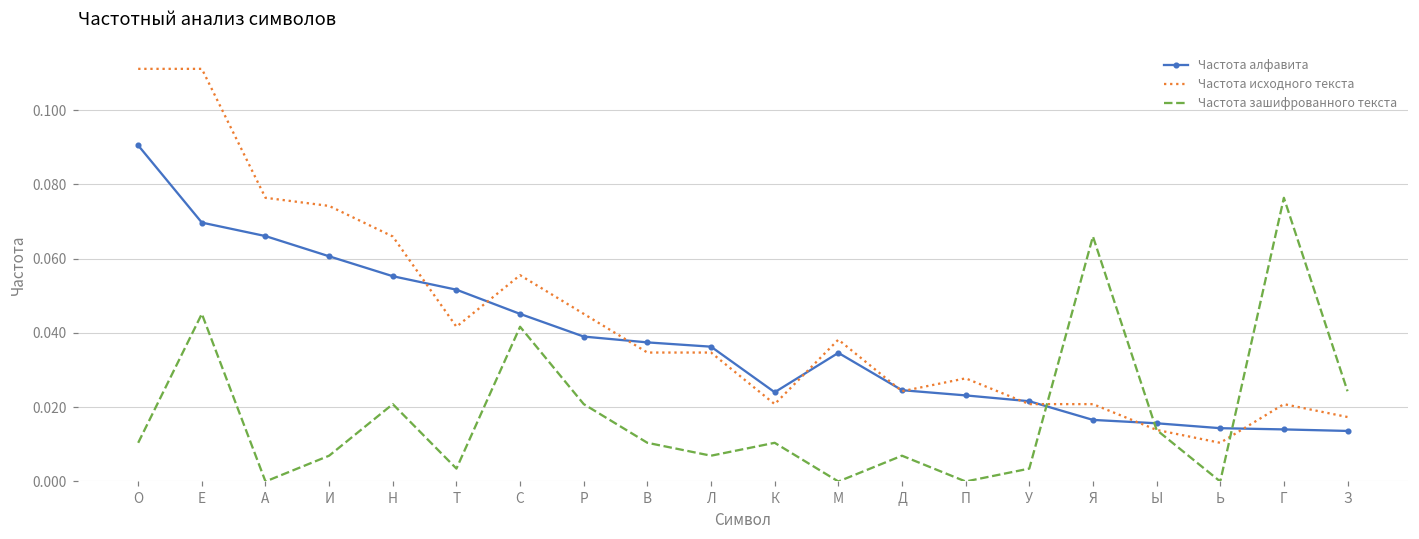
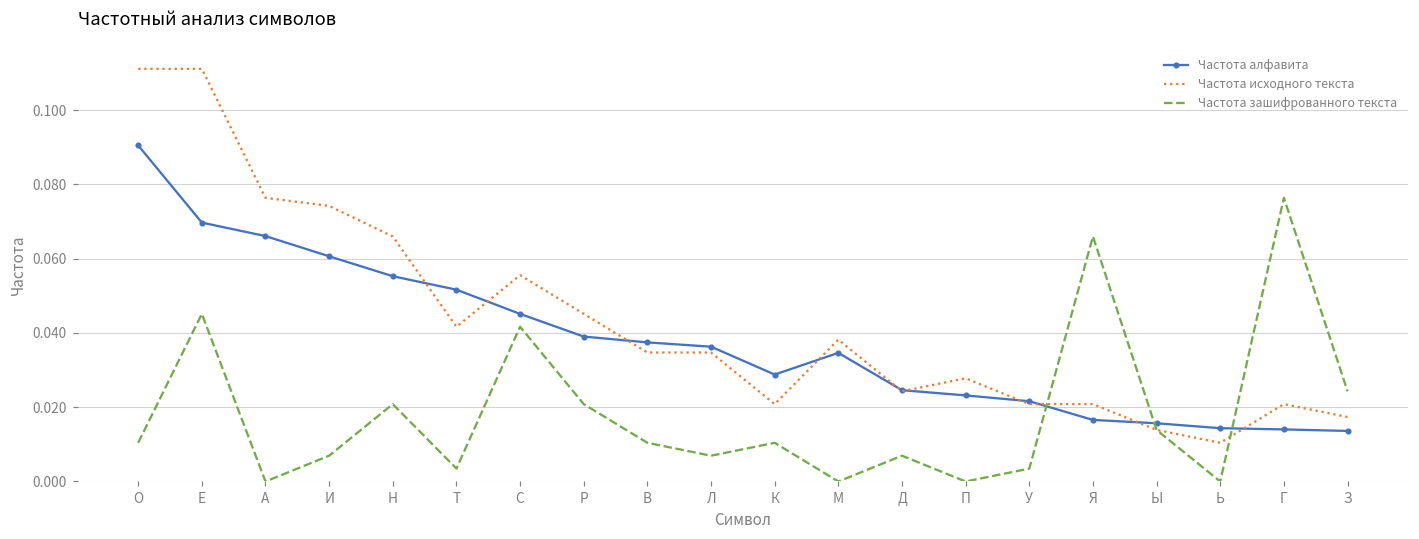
Частота алфавита, К: 0.024 -> 0.029
